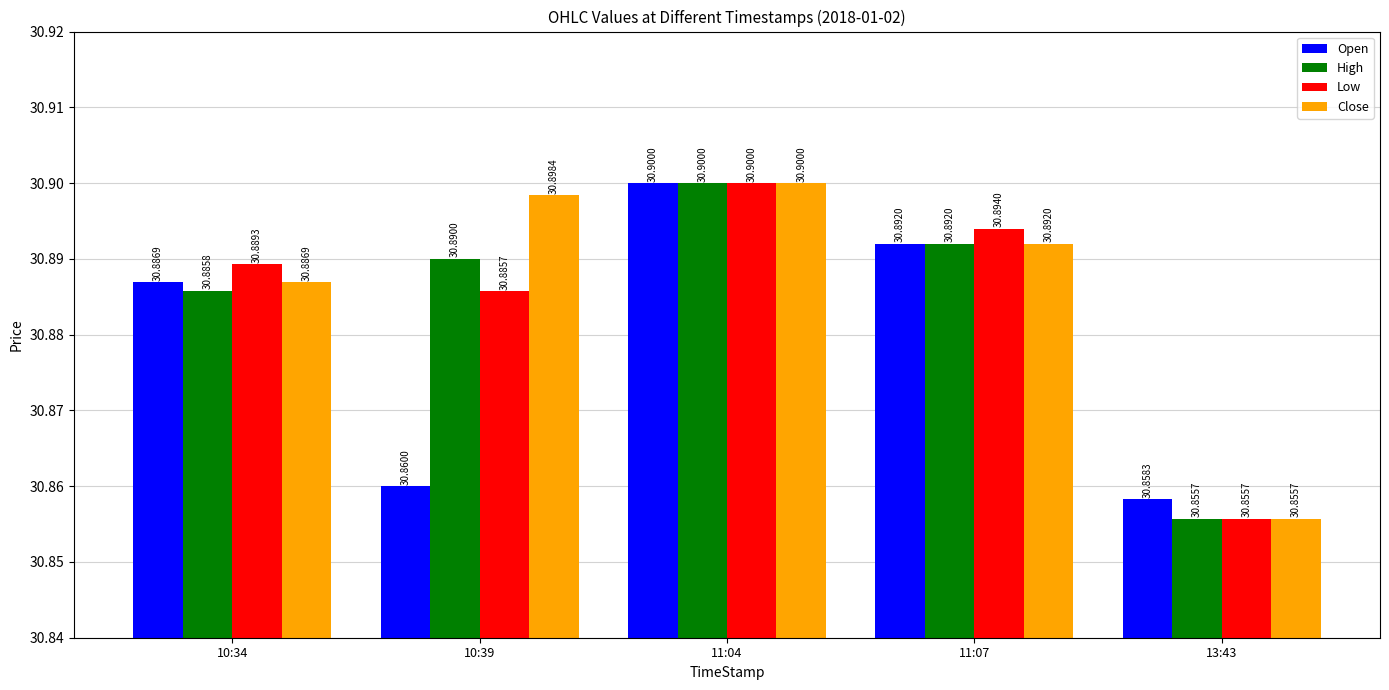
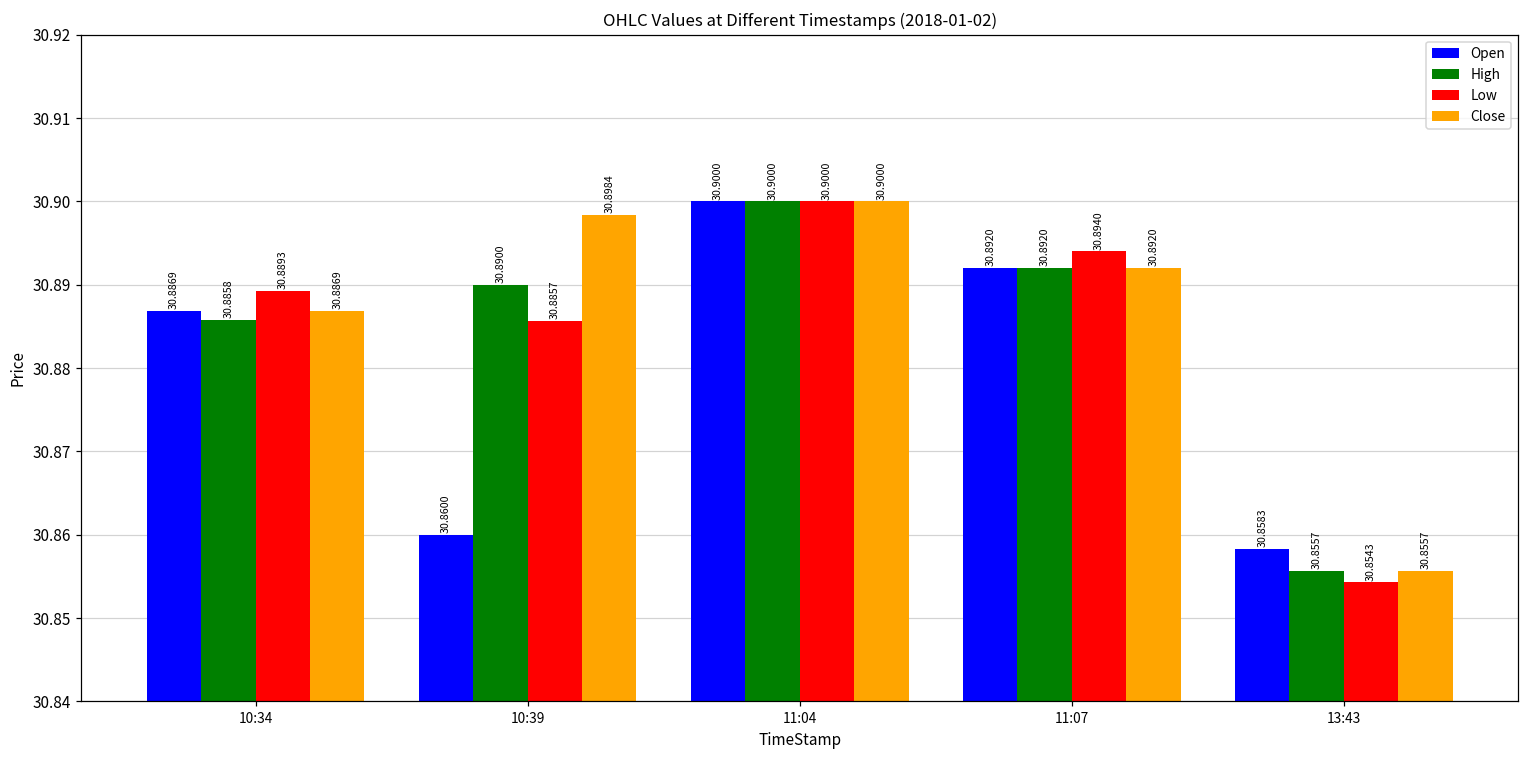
Low, 13:43: 30.8557 -> 30.8543
